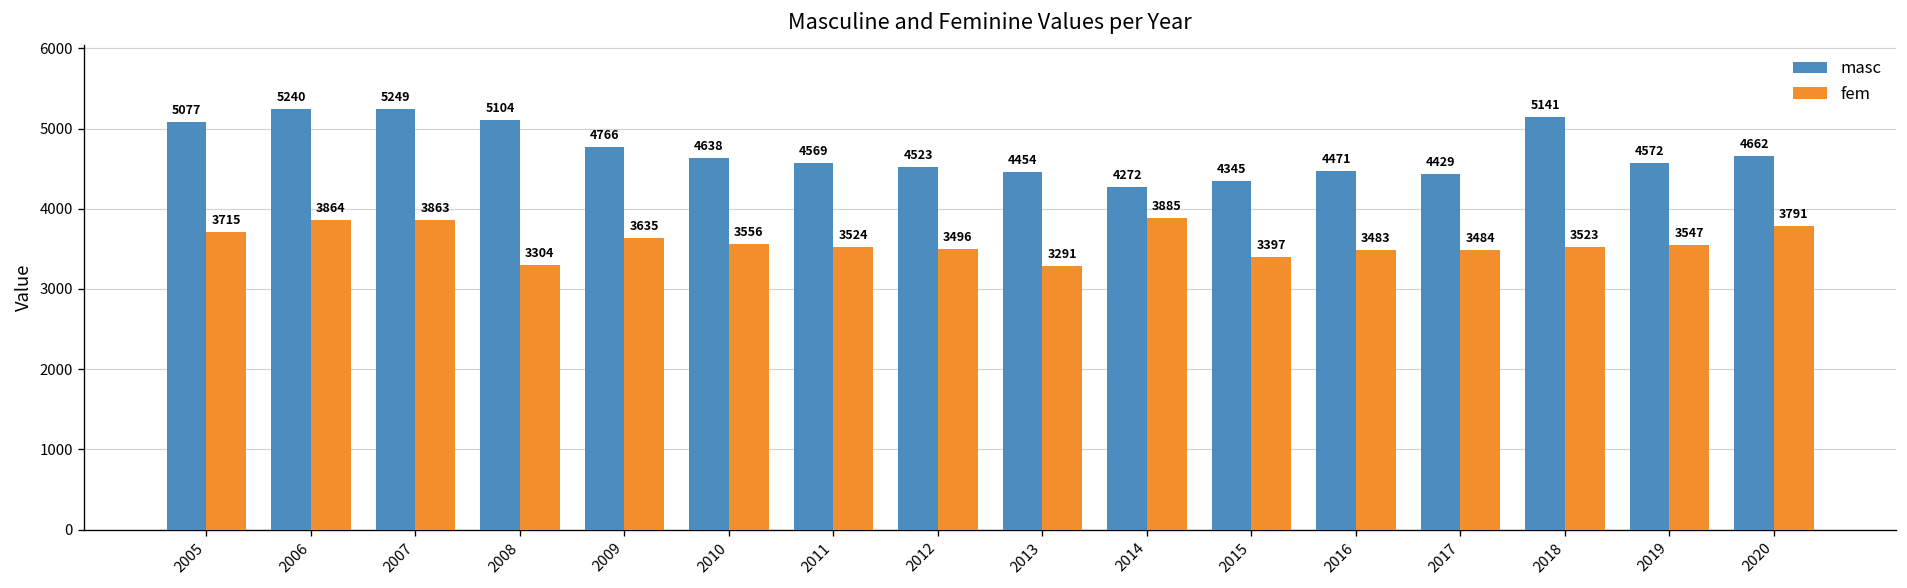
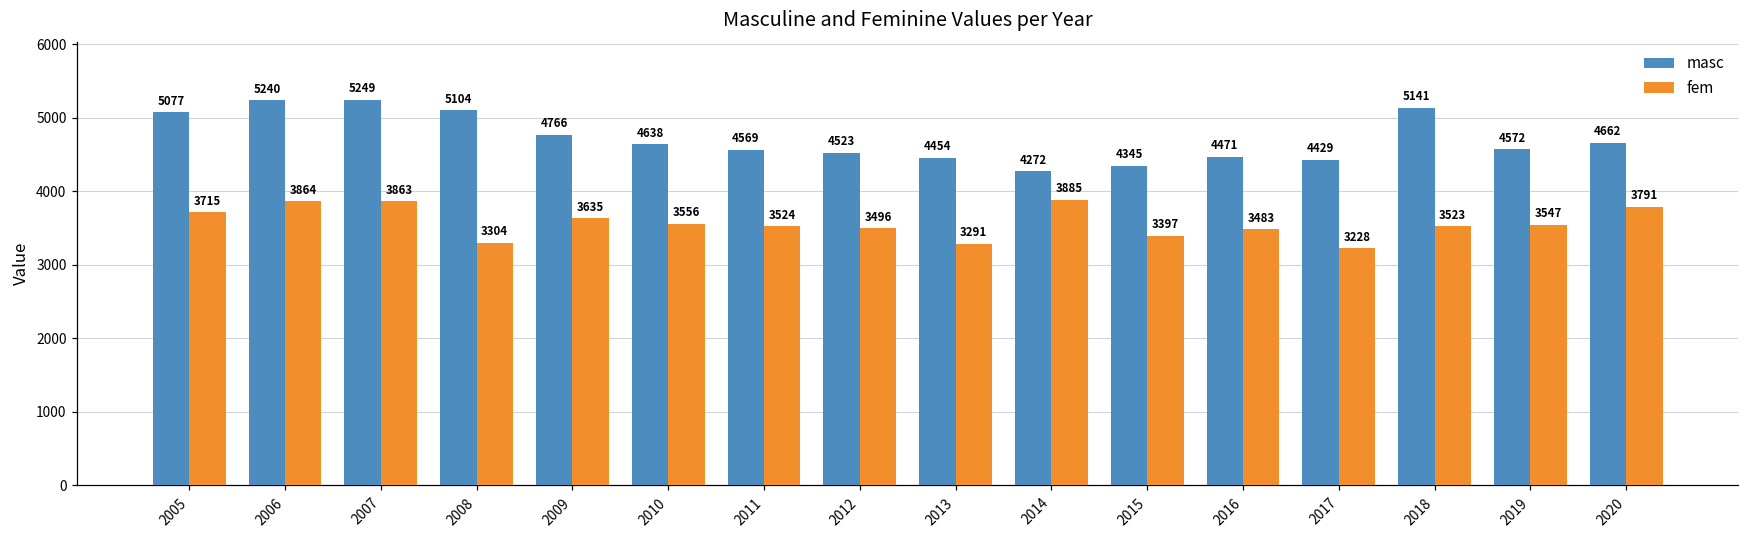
fem, 2017: 3484 -> 3228
